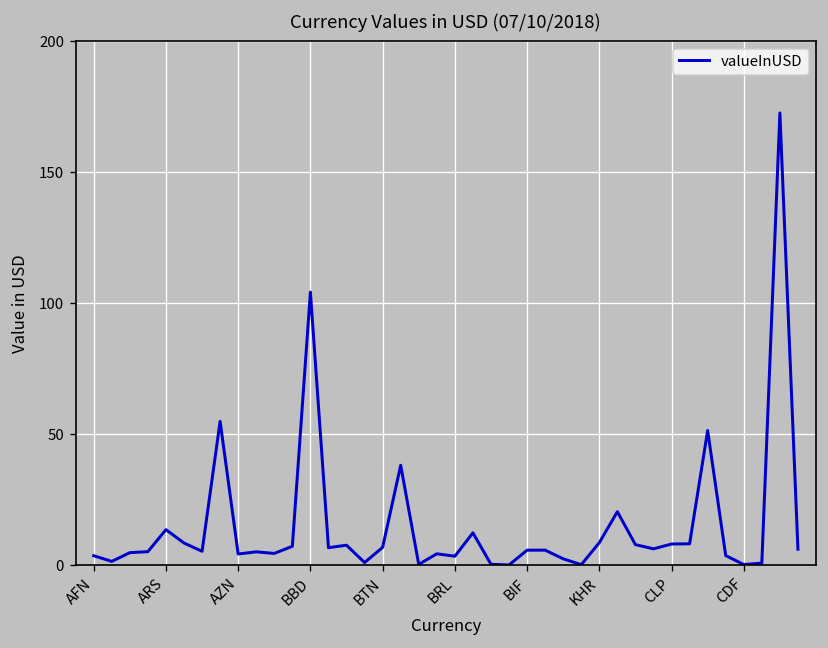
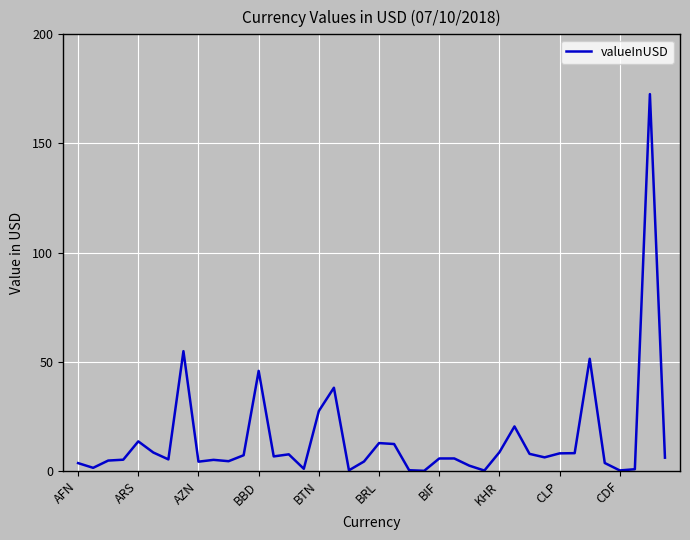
BBD: 104 -> 46
BTN: 7 -> 27
BRL: 3 -> 13
